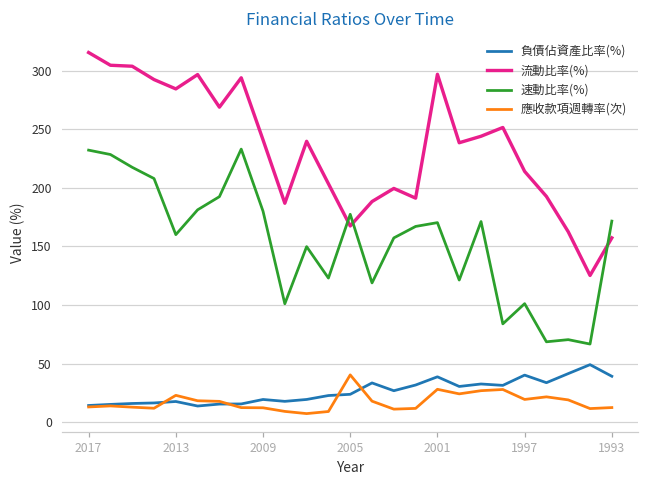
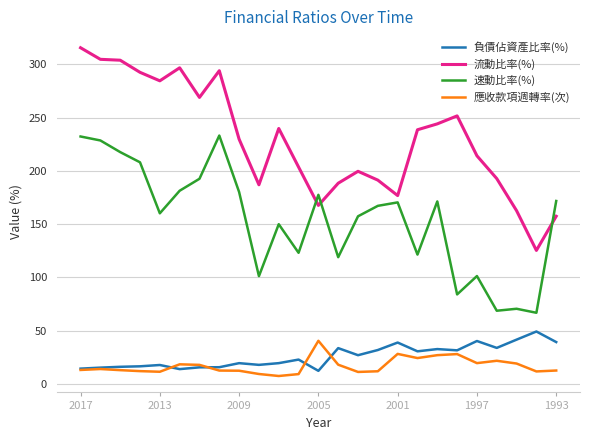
應收款項週轉率(次), 2013: 23 -> 11
流動比率(%), 2009: 241 -> 230
負債佔資產比率(%), 2005: 24 -> 12
流動比率(%), 2001: 297 -> 177
